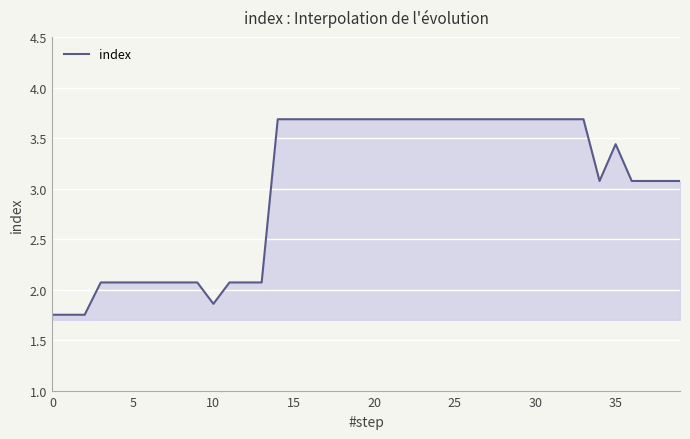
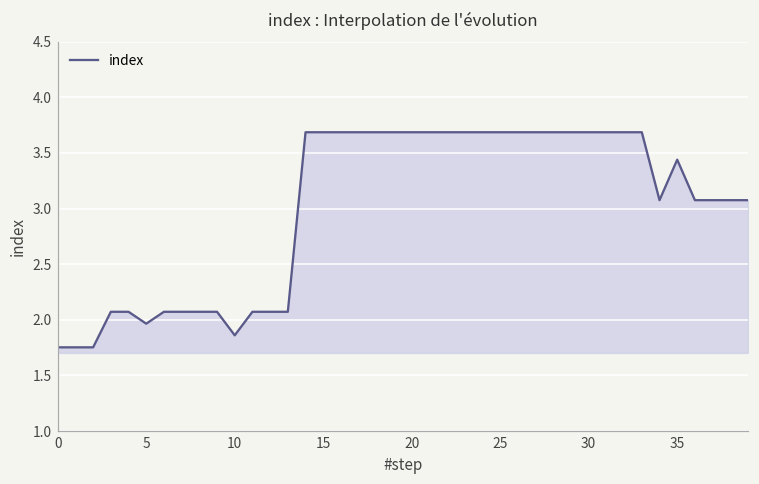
5: 2.07 -> 1.97
